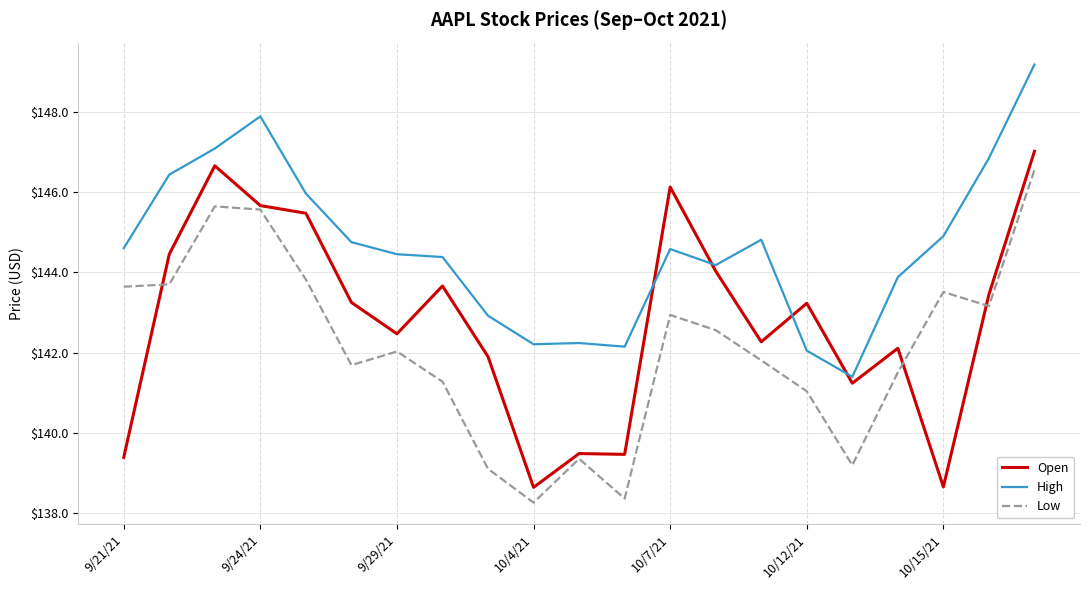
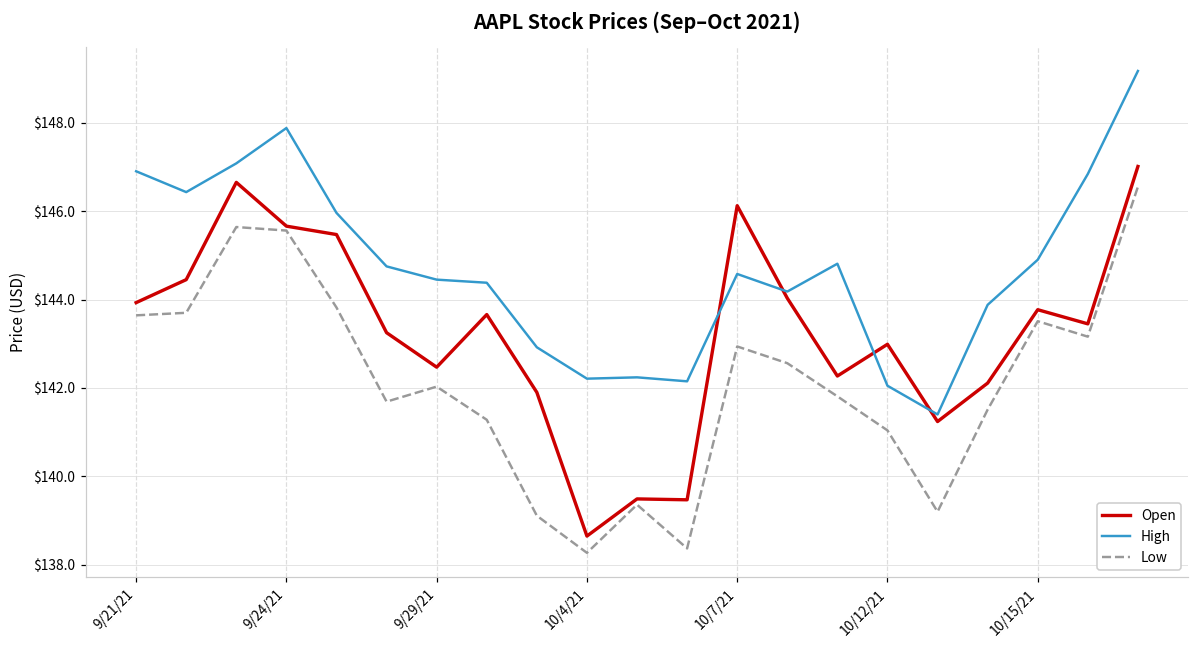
Open, 9/21/21: $139.4 -> $143.9
High, 9/21/21: $144.6 -> $146.9
Open, 10/12/21: $143.2 -> $143.0
Open, 10/15/21: $138.7 -> $143.8
